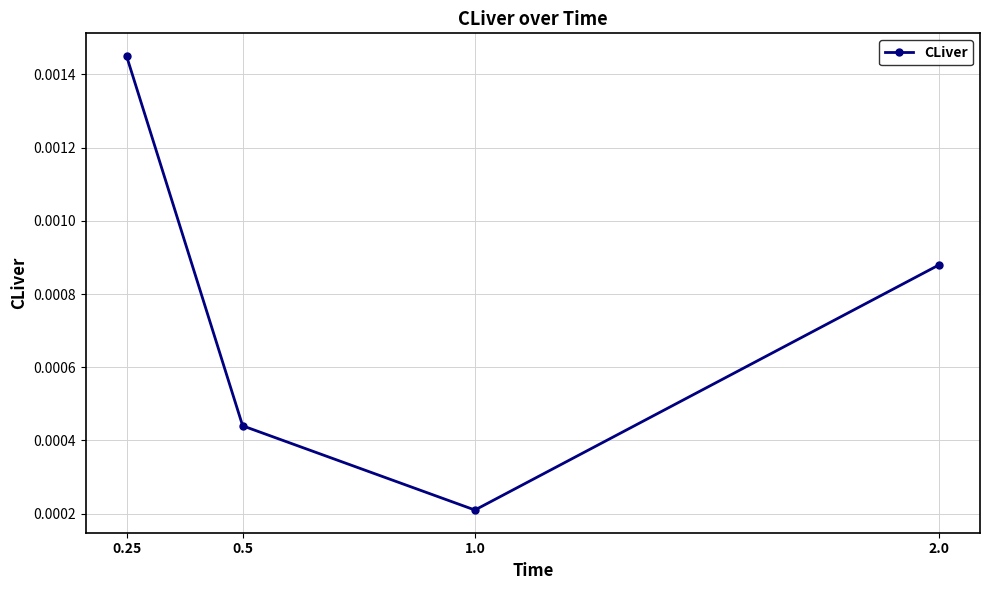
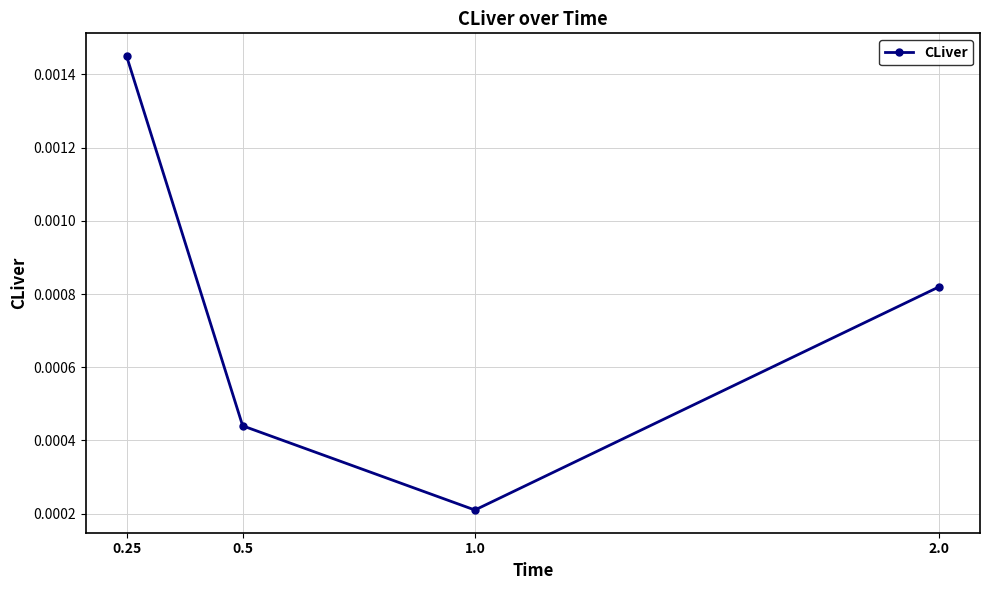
2.0: 0.00088 -> 0.00082
